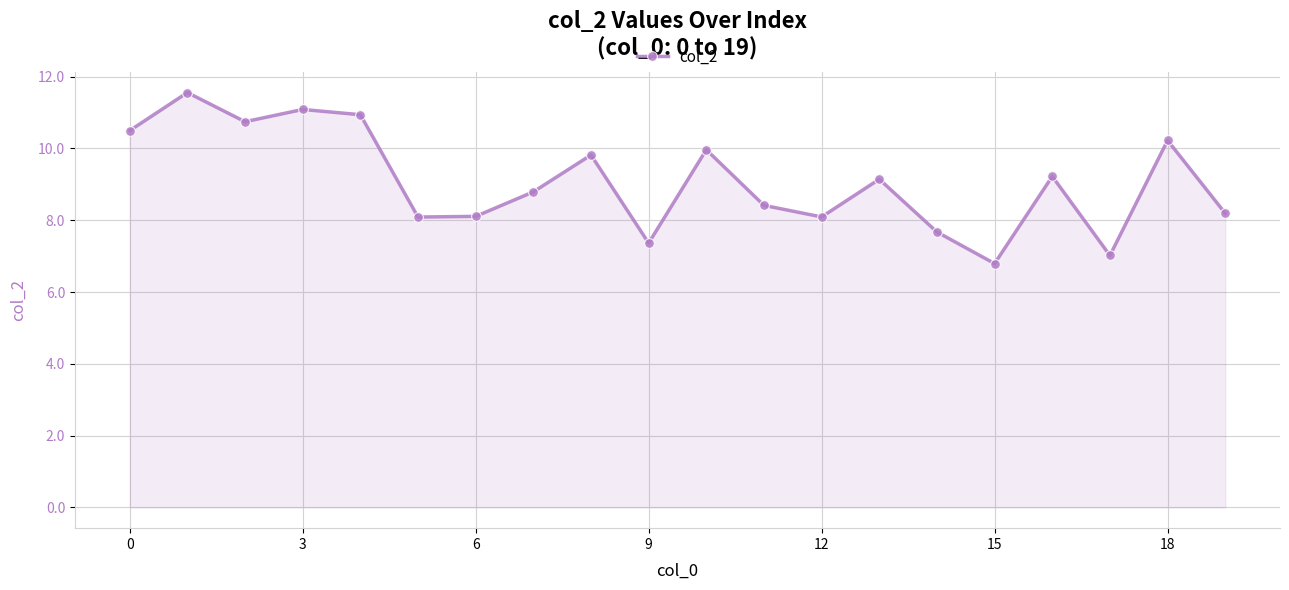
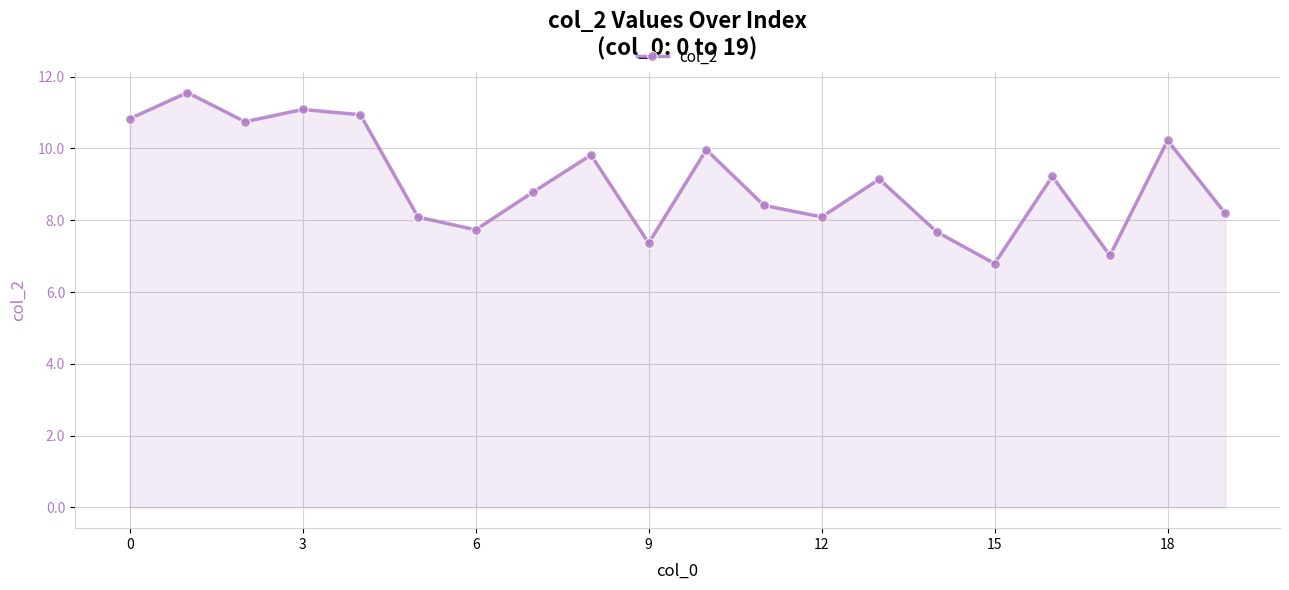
0: 10.5 -> 10.8
6: 8.1 -> 7.7
